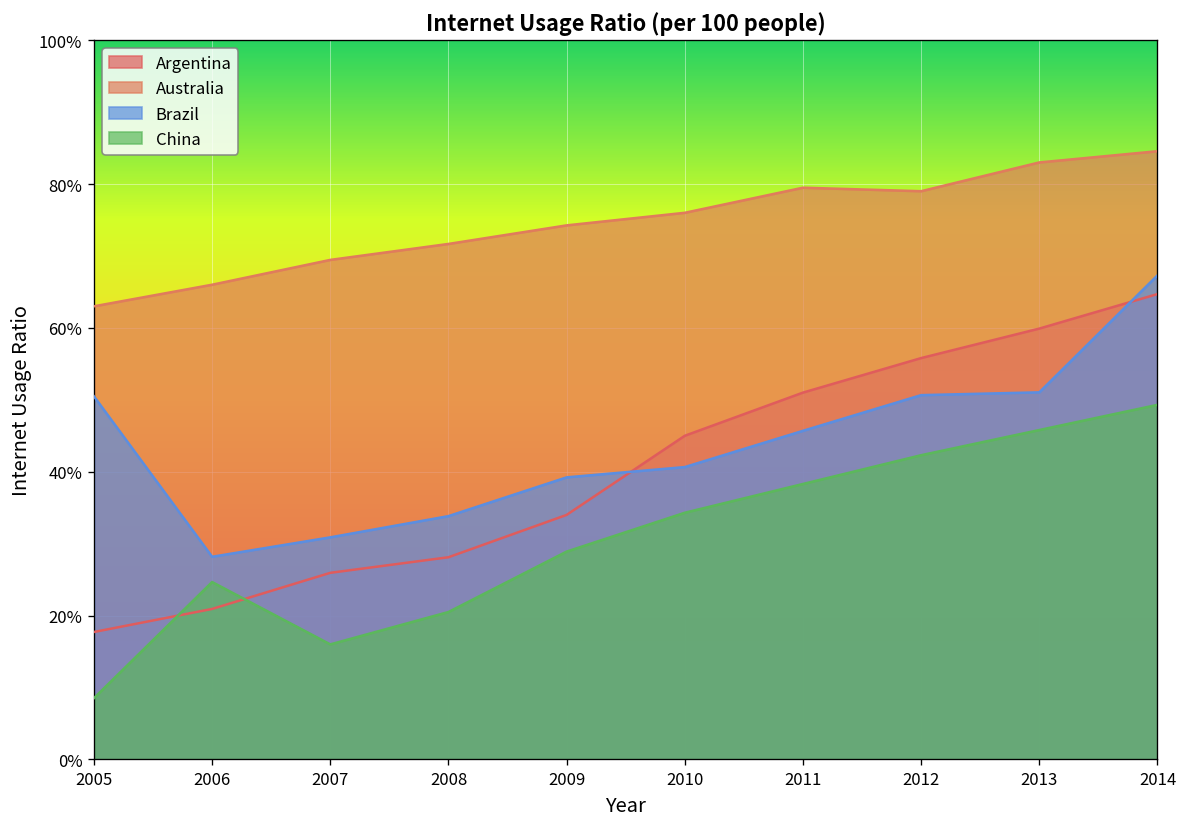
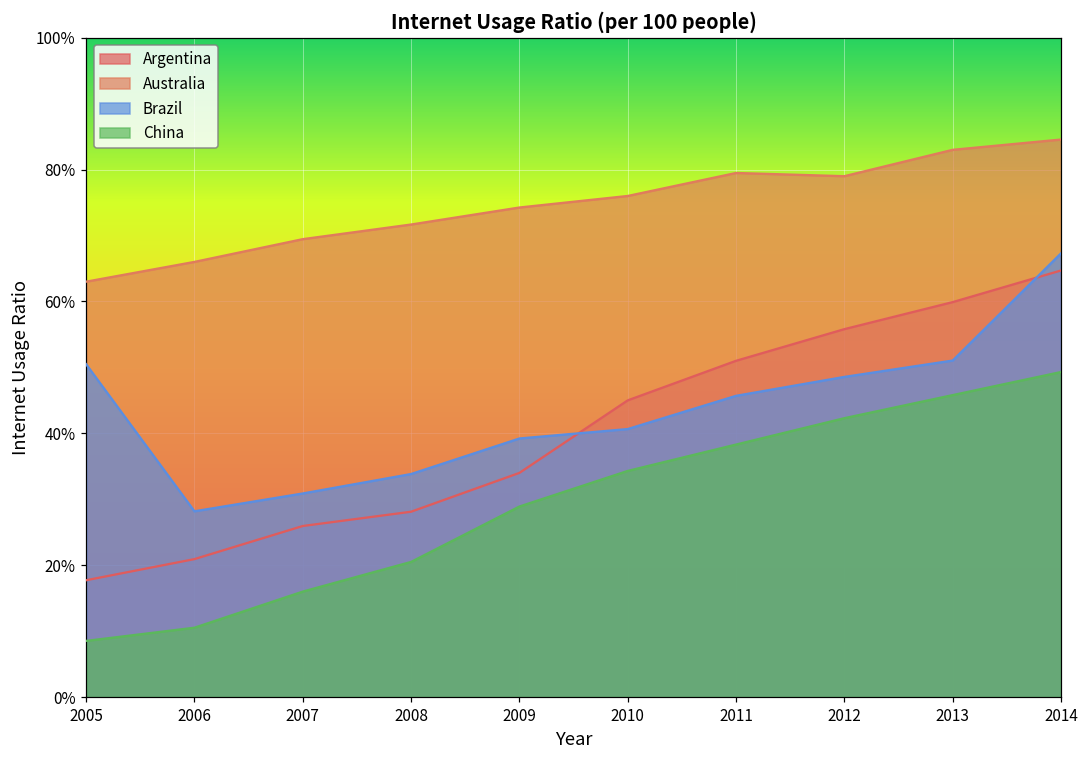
China, 2006: 25% -> 11%
Brazil, 2012: 51% -> 49%
